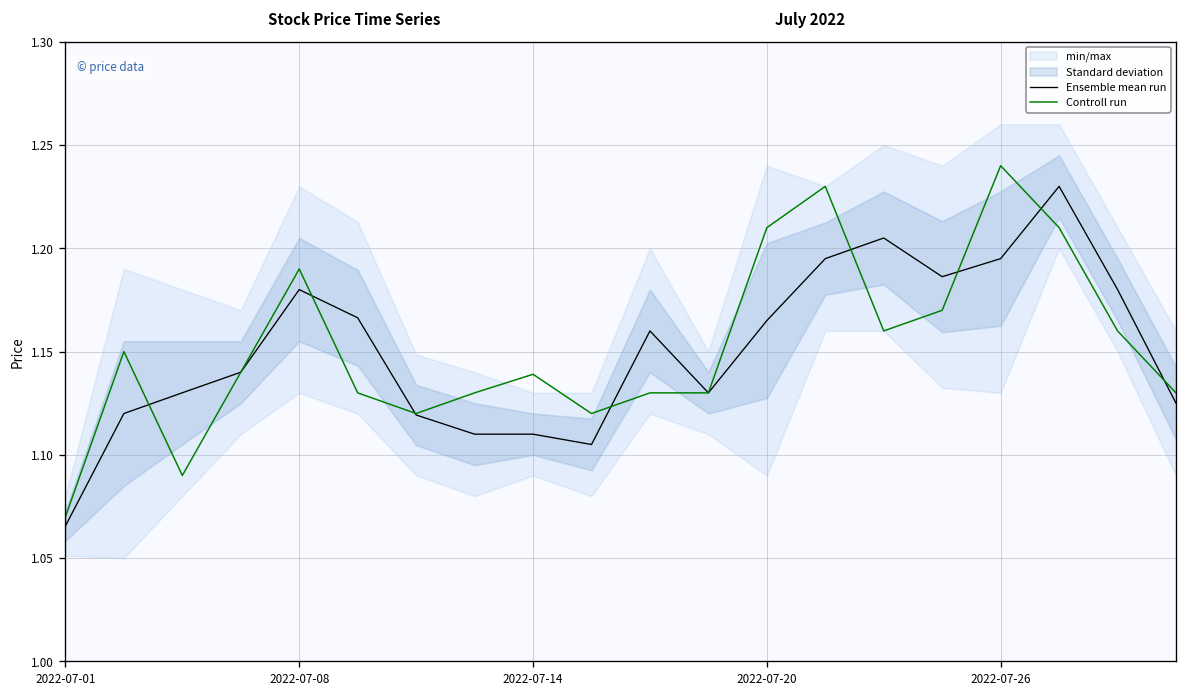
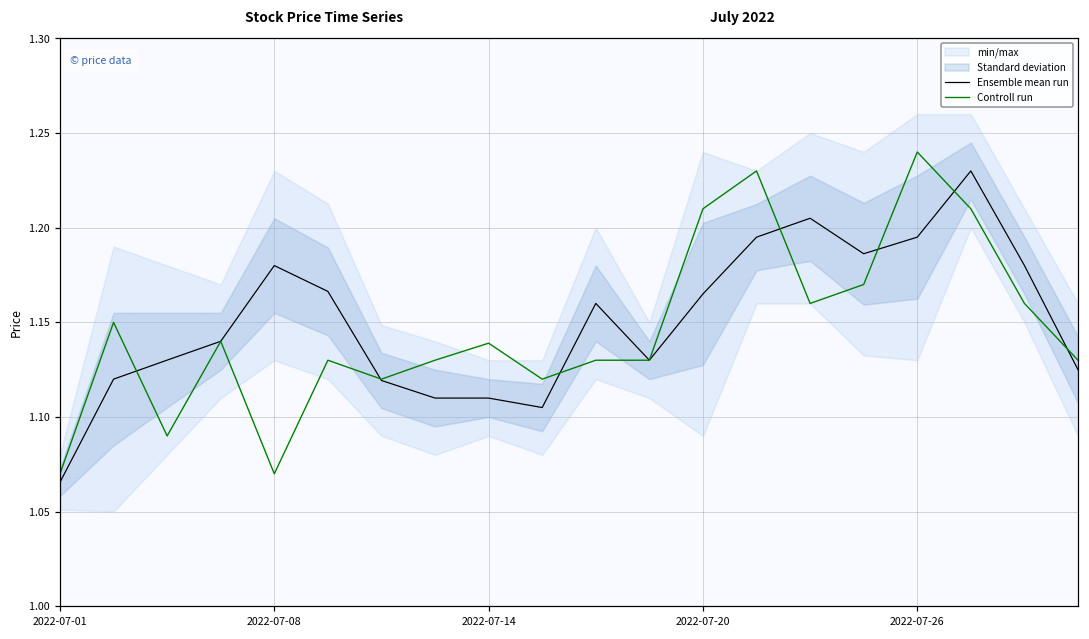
Controll run, 2022-07-08: 1.19 -> 1.07
